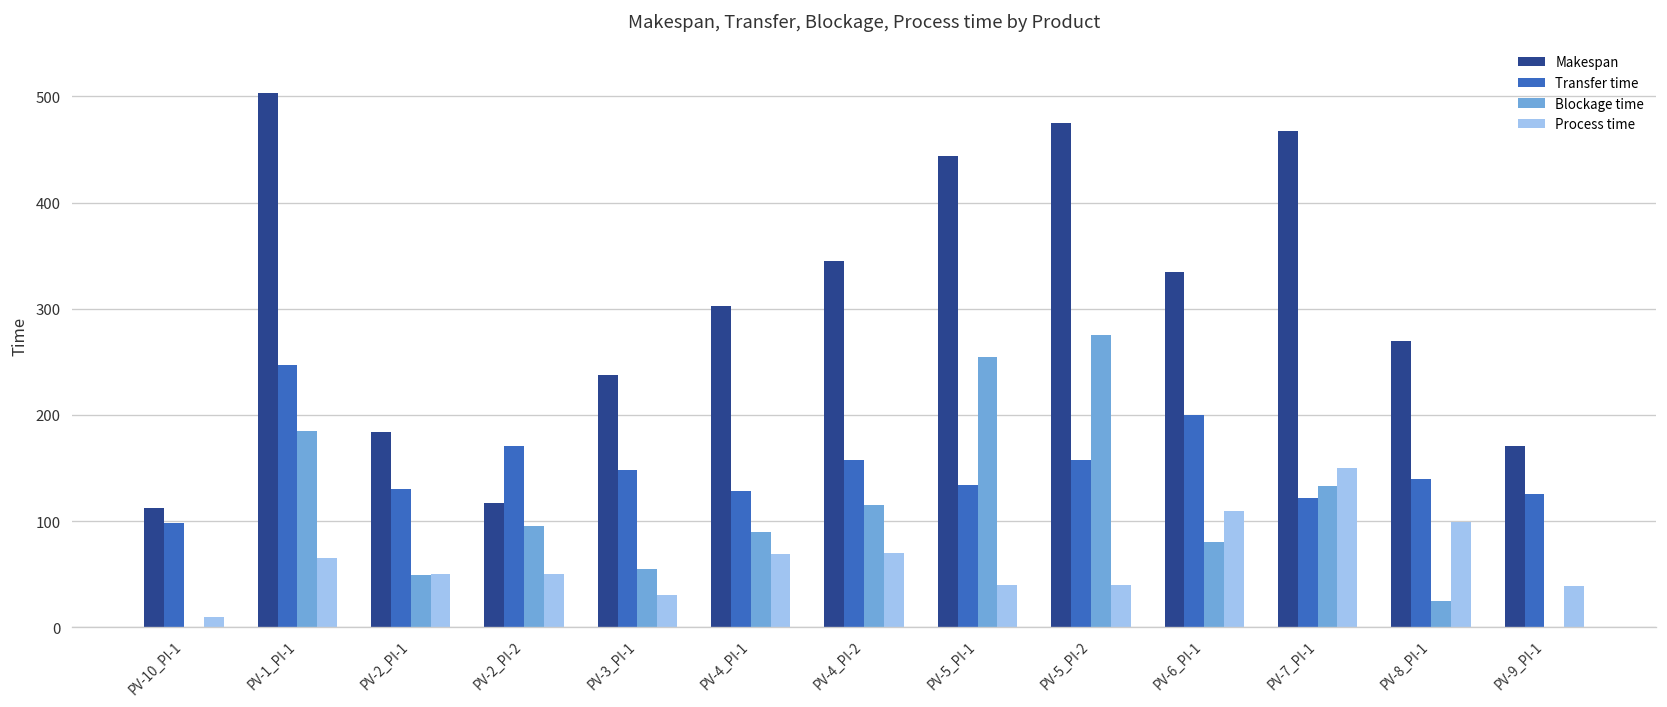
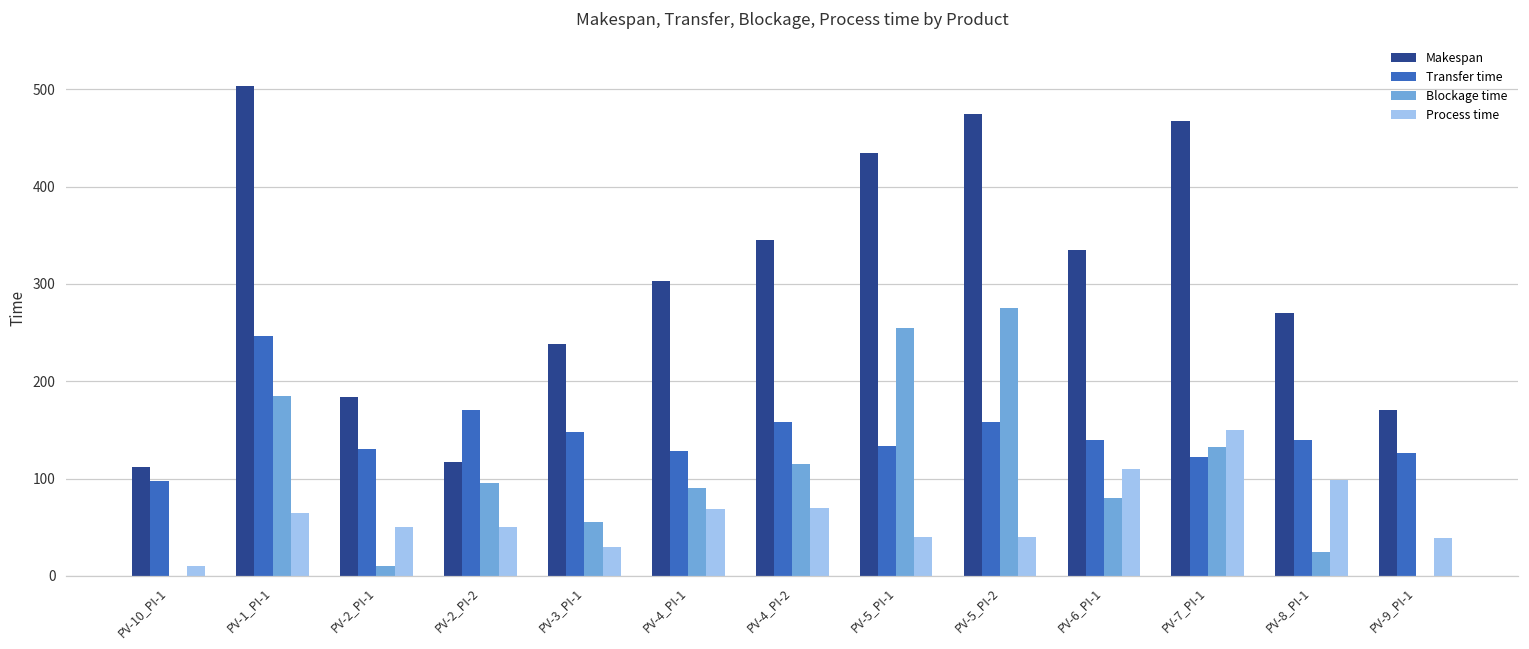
Blockage time, PV-2_PI-1: 50 -> 10
Makespan, PV-5_PI-1: 440 -> 430
Transfer time, PV-6_PI-1: 200 -> 140
